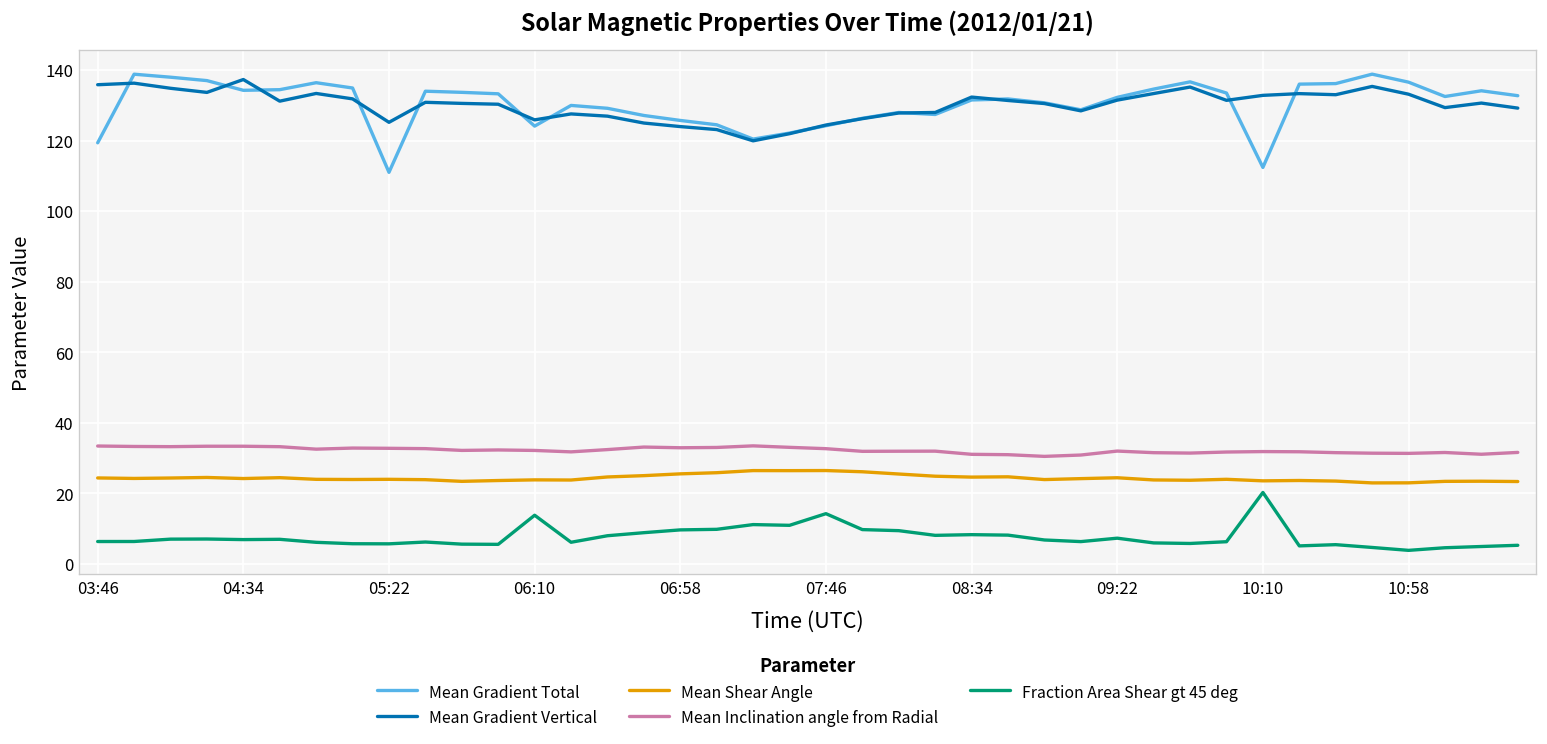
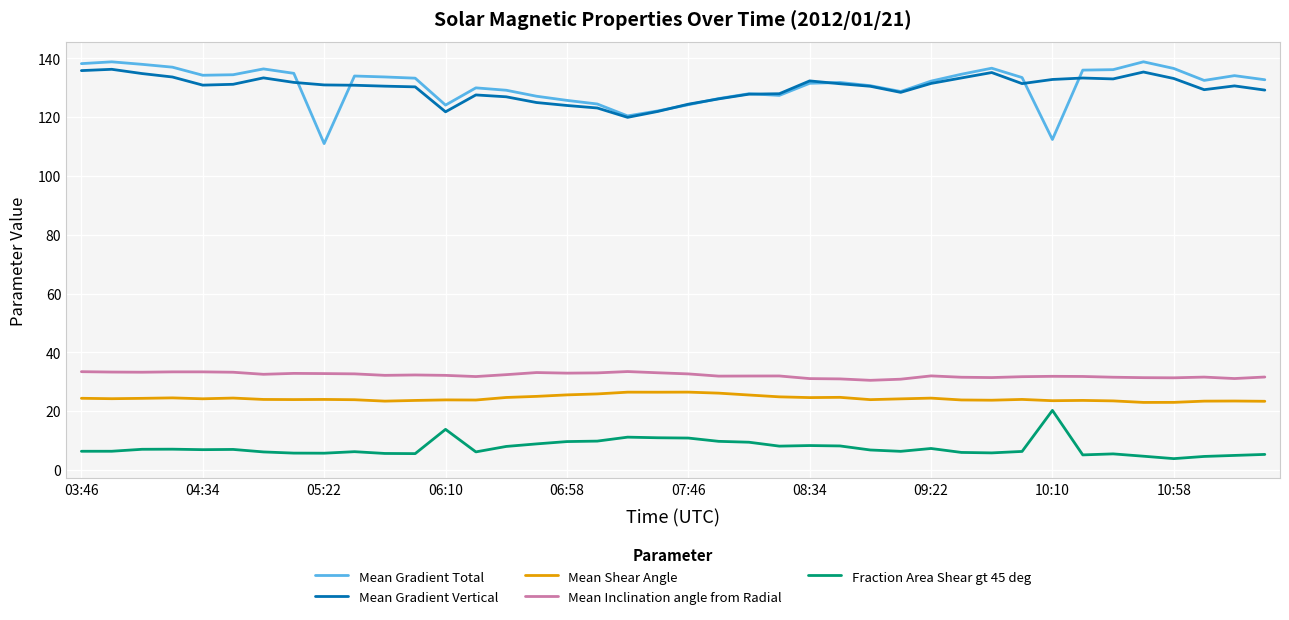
Mean Gradient Total, 03:46: 119 -> 138
Mean Gradient Vertical, 04:34: 137 -> 131
Mean Gradient Vertical, 05:22: 125 -> 131
Mean Gradient Vertical, 06:10: 126 -> 122
Fraction Area Shear gt 45 deg, 07:46: 14 -> 11
